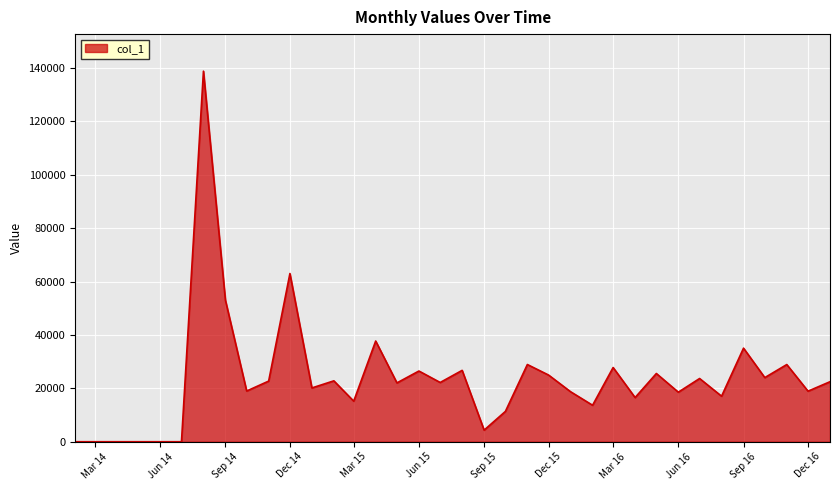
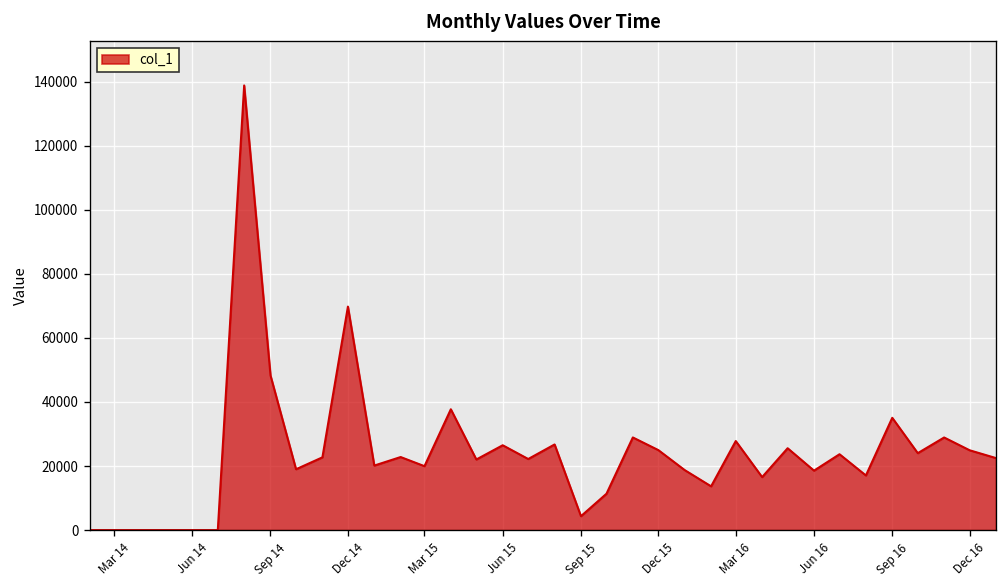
Sep 14: 53000 -> 48000
Dec 14: 63000 -> 70000
Mar 15: 15000 -> 20000
Dec 16: 19000 -> 25000
